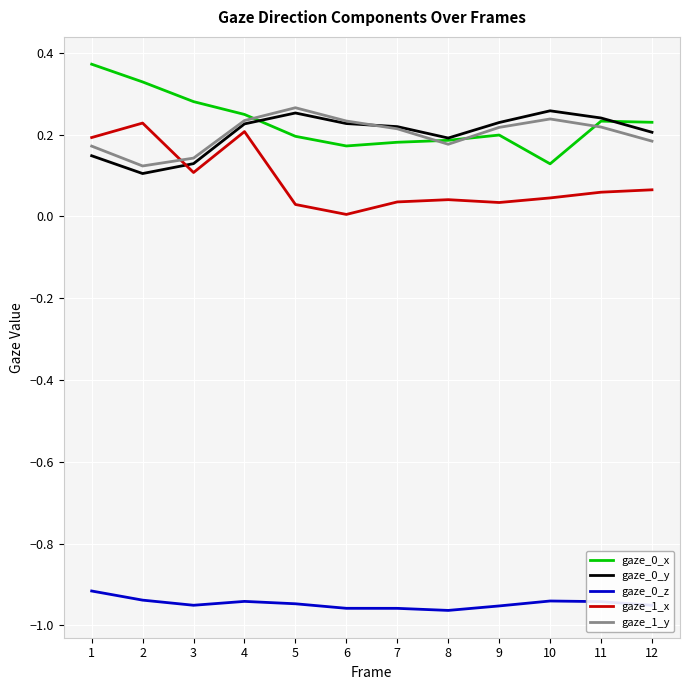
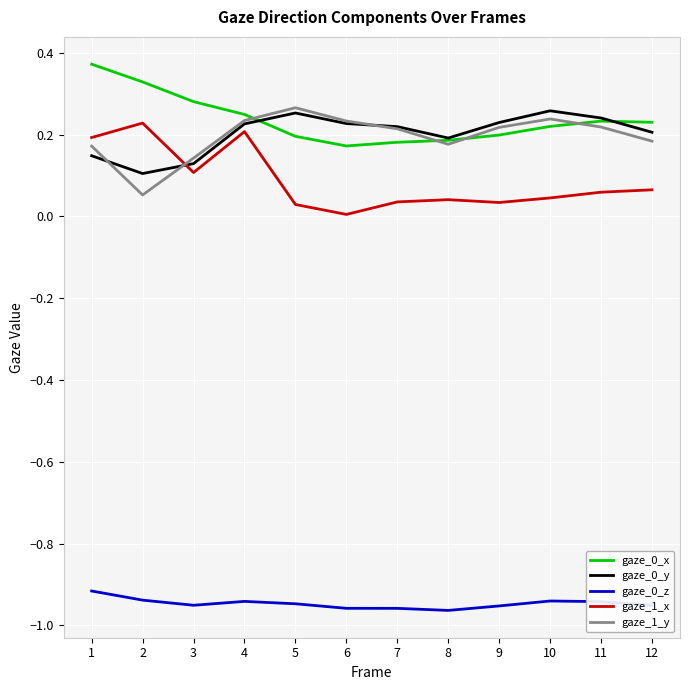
gaze_1_y, 2: 0.12 -> 0.05
gaze_0_x, 10: 0.13 -> 0.22
